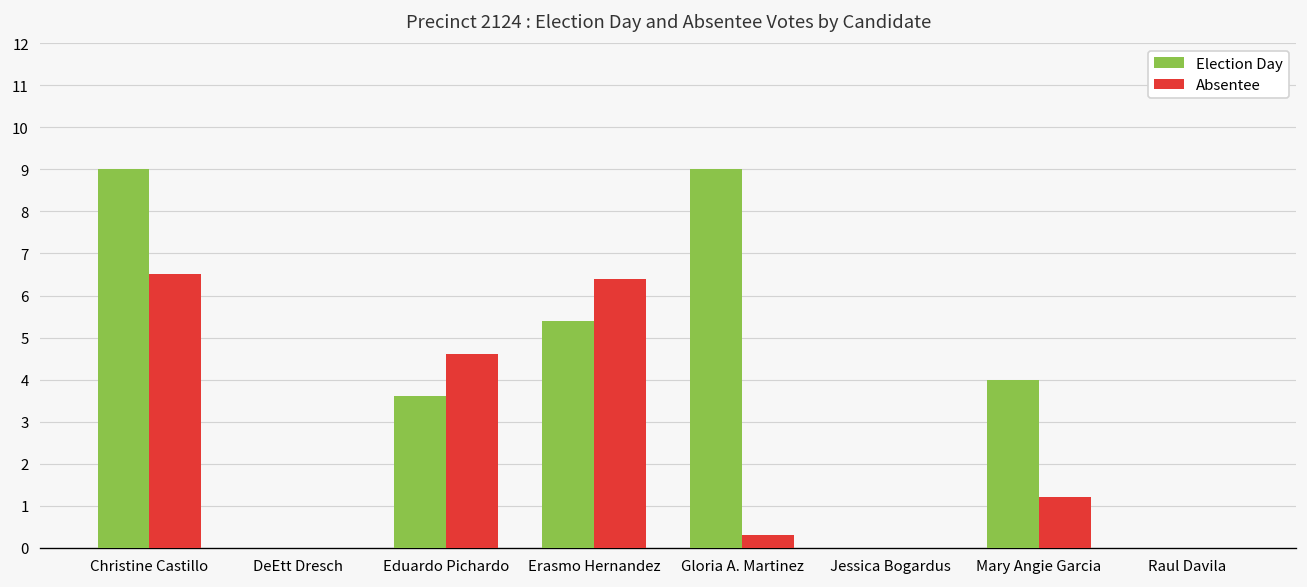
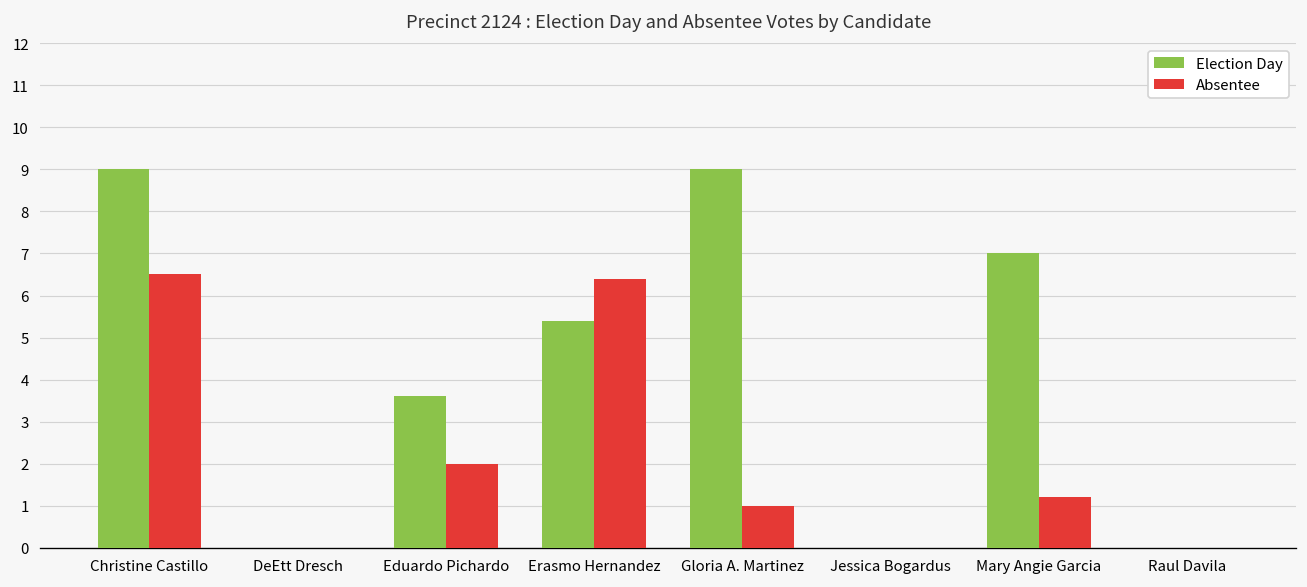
Absentee, Eduardo Pichardo: 4.6 -> 2.0
Absentee, Gloria A. Martinez: 0.3 -> 1.0
Election Day, Mary Angie Garcia: 4 -> 7
